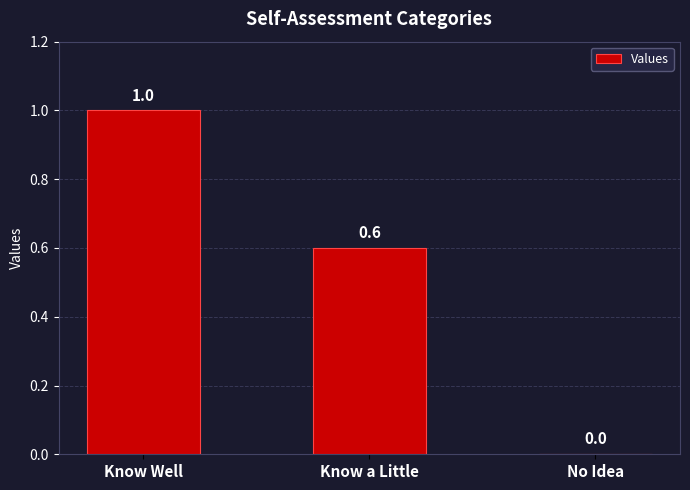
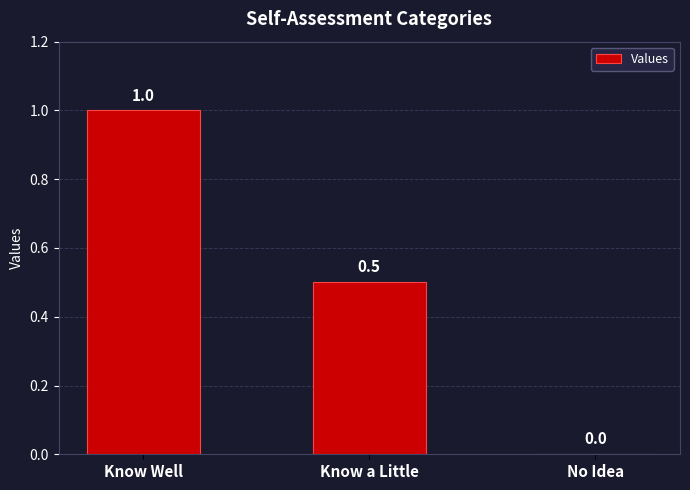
Know a Little: 0.6 -> 0.5
